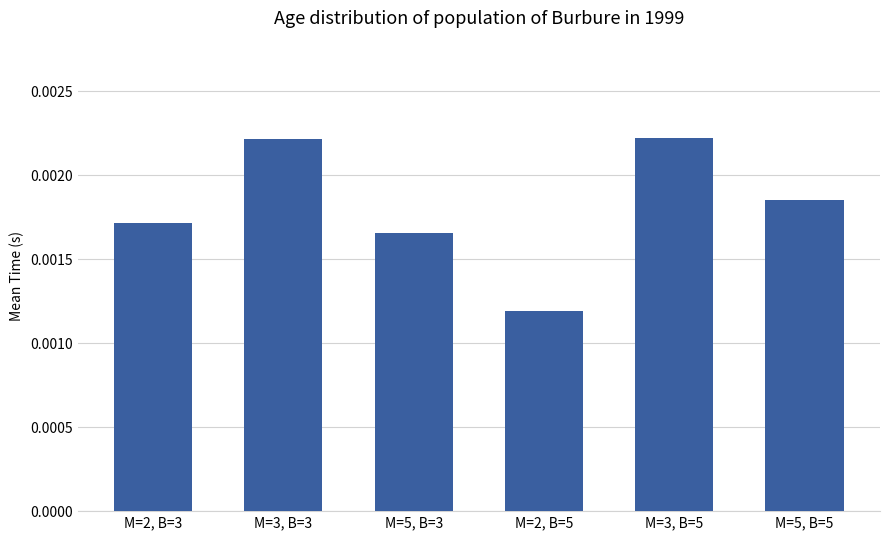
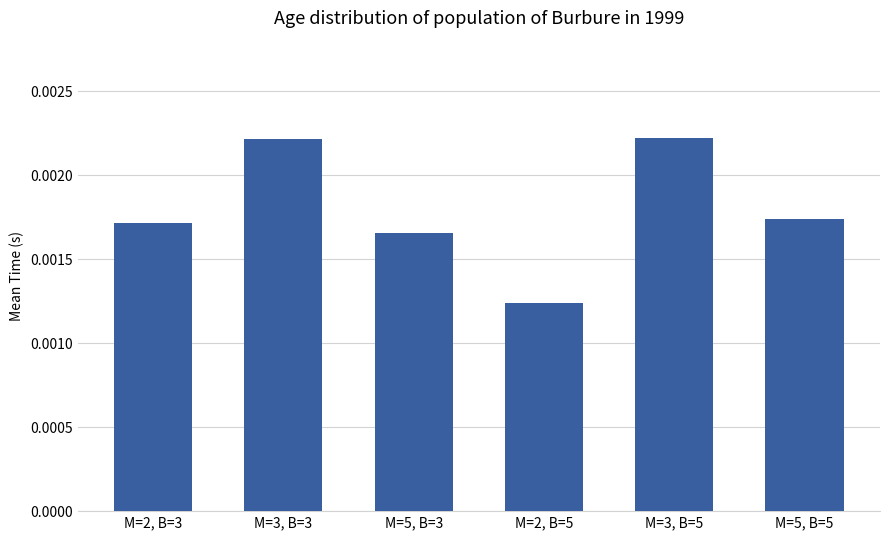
M=2, B=5: 0.00119 -> 0.00124
M=5, B=5: 0.00185 -> 0.00174
